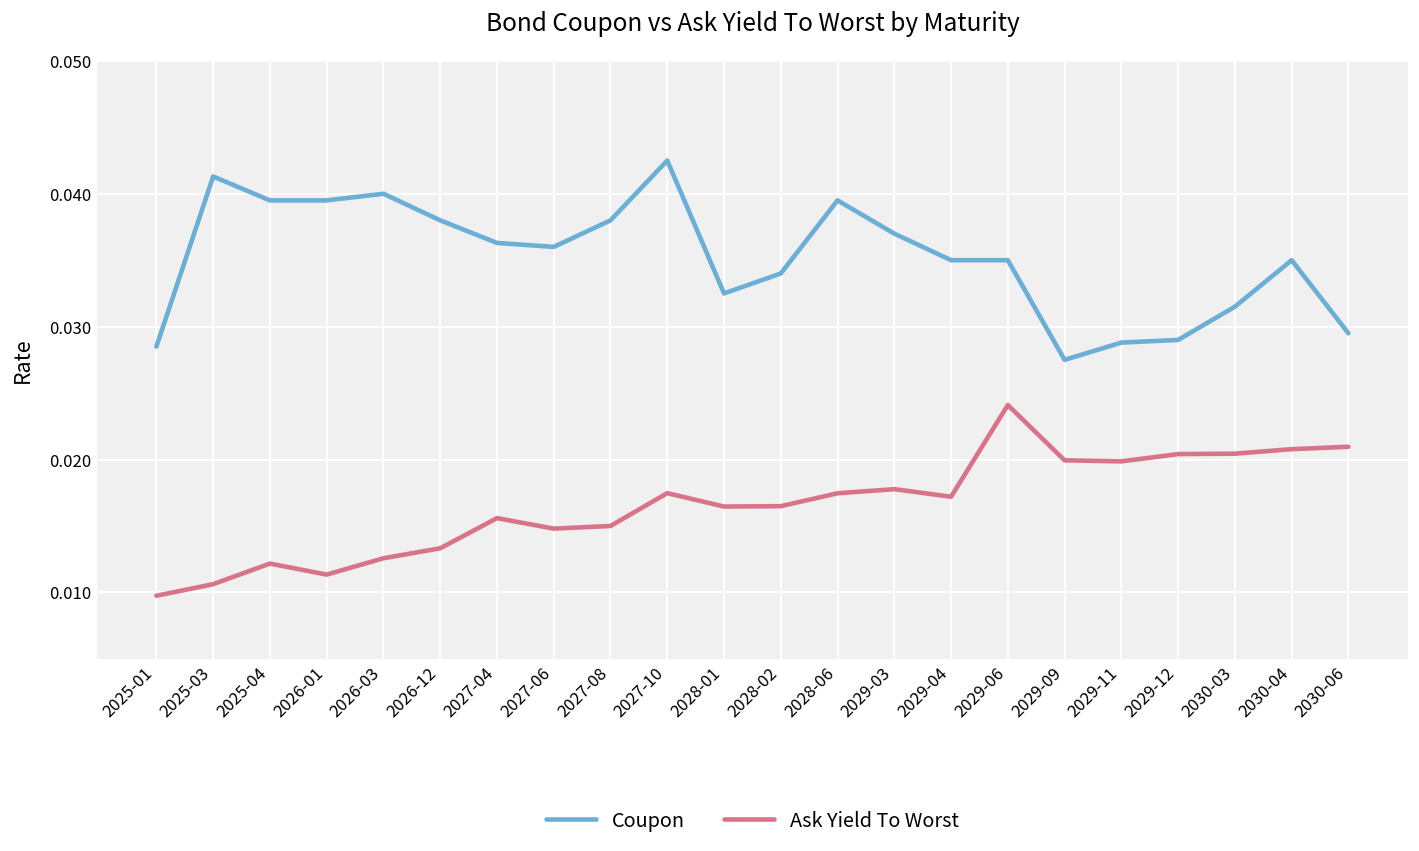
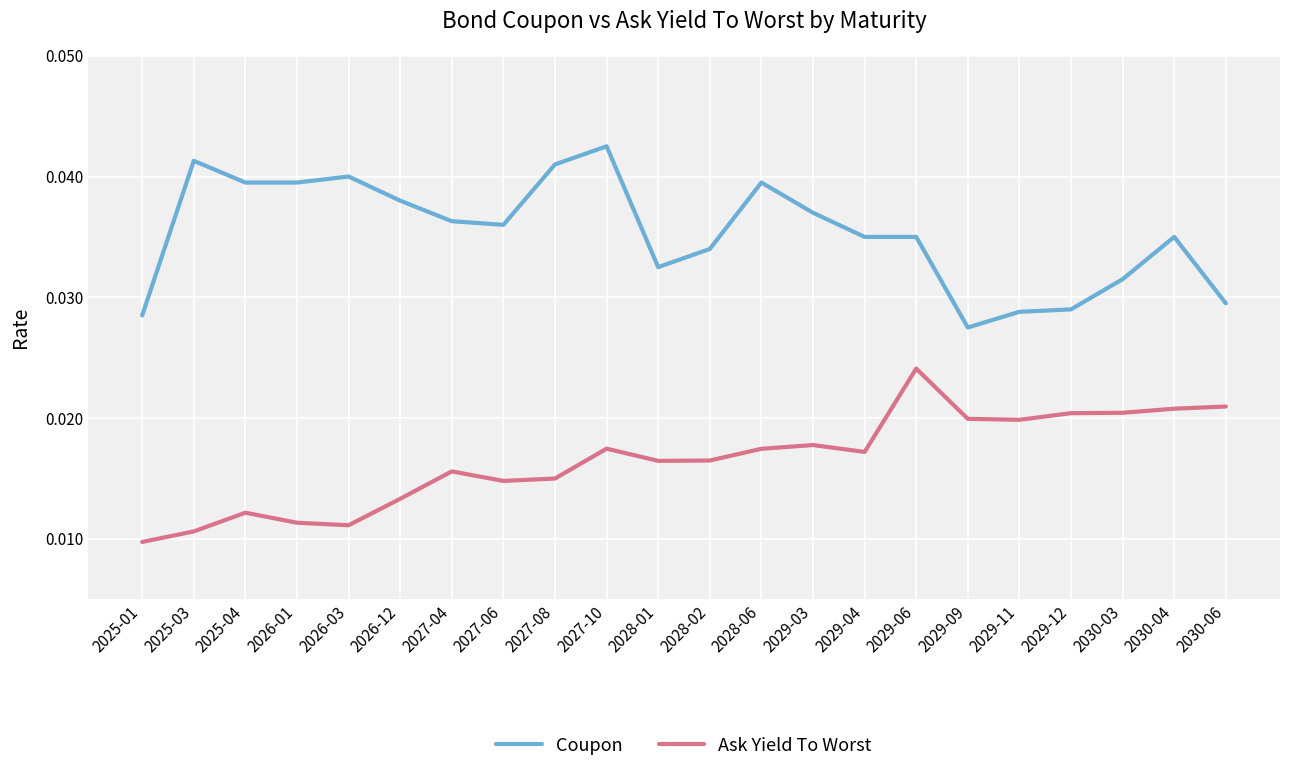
Ask Yield To Worst, 2026-03: 0.0126 -> 0.0111
Coupon, 2027-08: 0.038 -> 0.041
